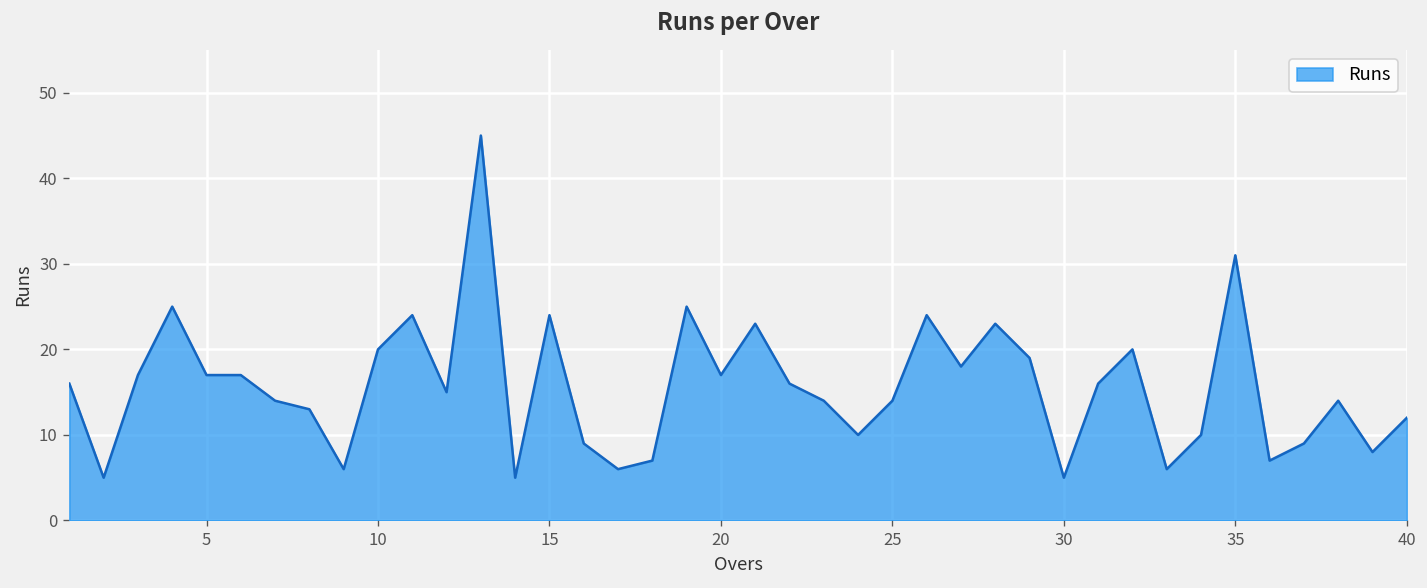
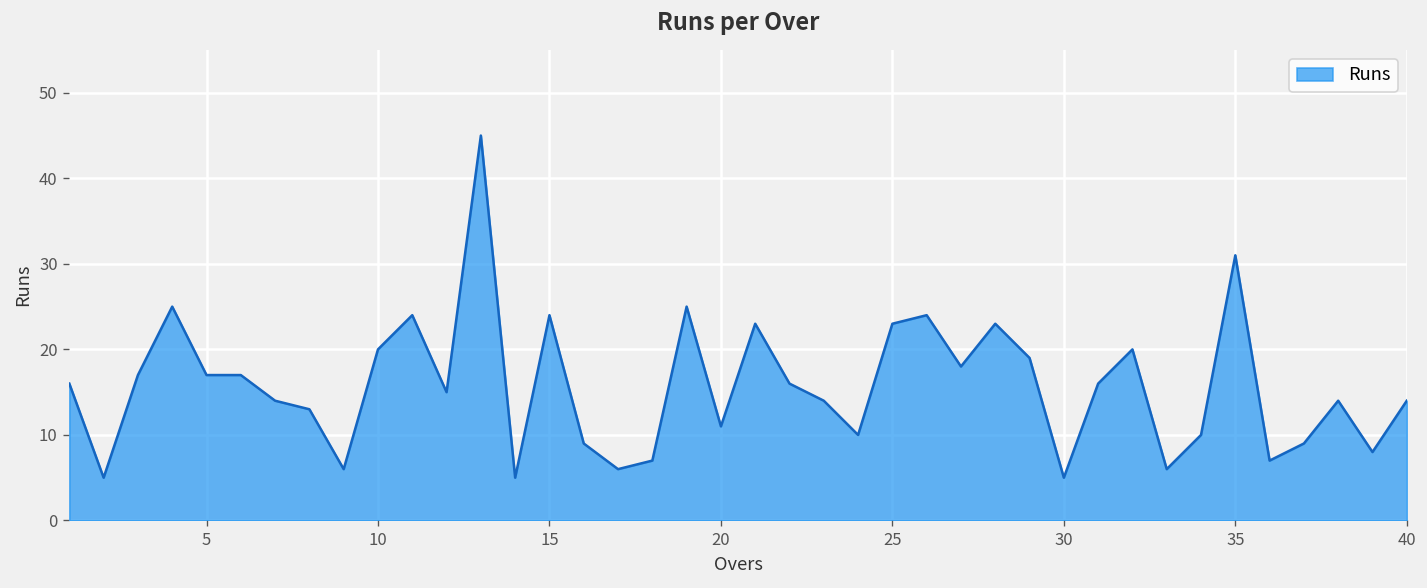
20: 17 -> 11
25: 14 -> 23
40: 12 -> 14
